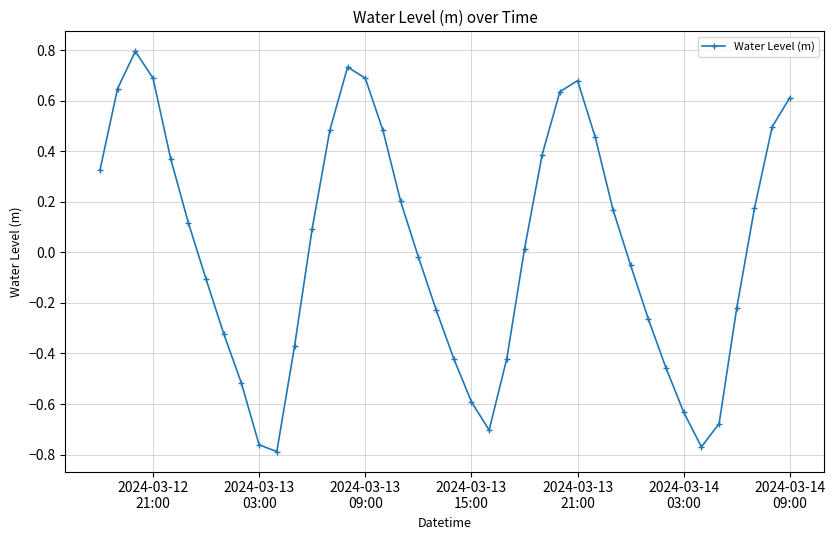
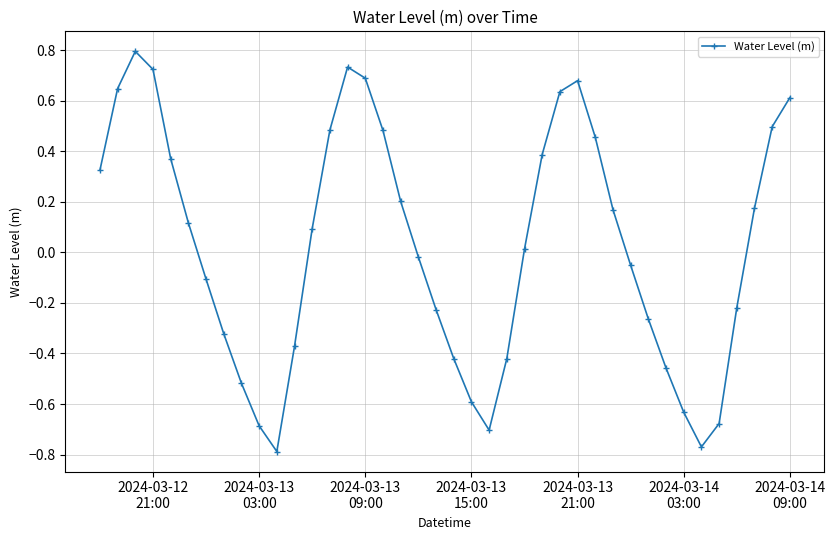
2024-03-12 21:00: 0.69 -> 0.72
2024-03-13 03:00: -0.76 -> -0.69
